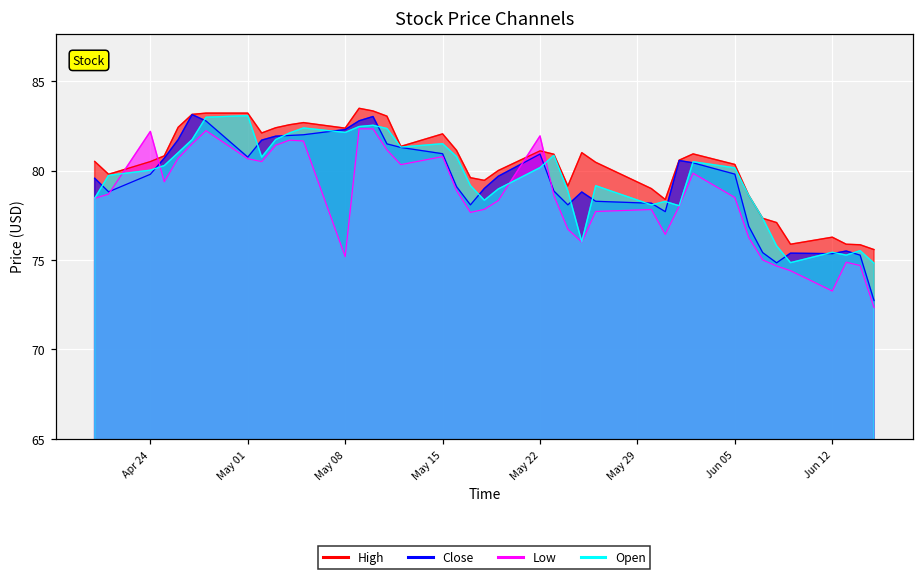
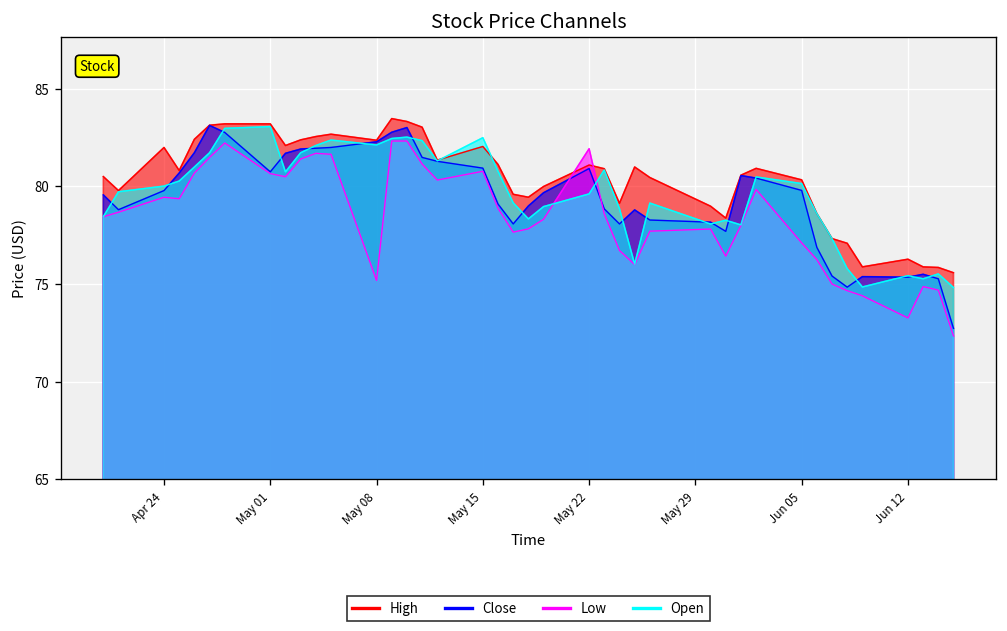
High, Apr 24: 80.5 -> 82.0
Low, Apr 24: 82.2 -> 79.4
Open, May 15: 81.5 -> 82.5
Open, May 22: 80.2 -> 79.6
Low, Jun 05: 78.5 -> 77.1
